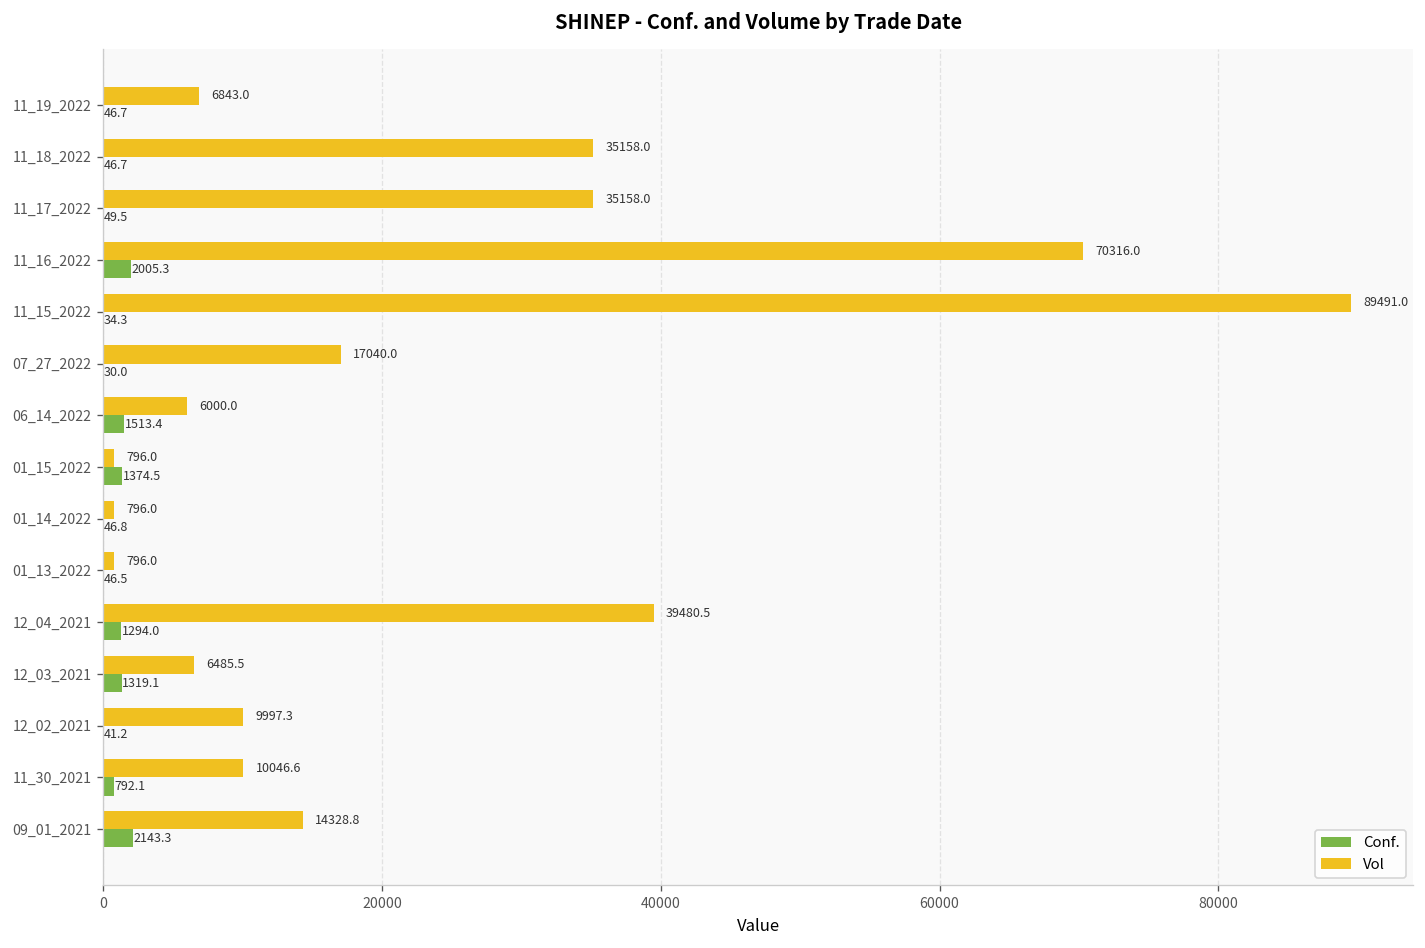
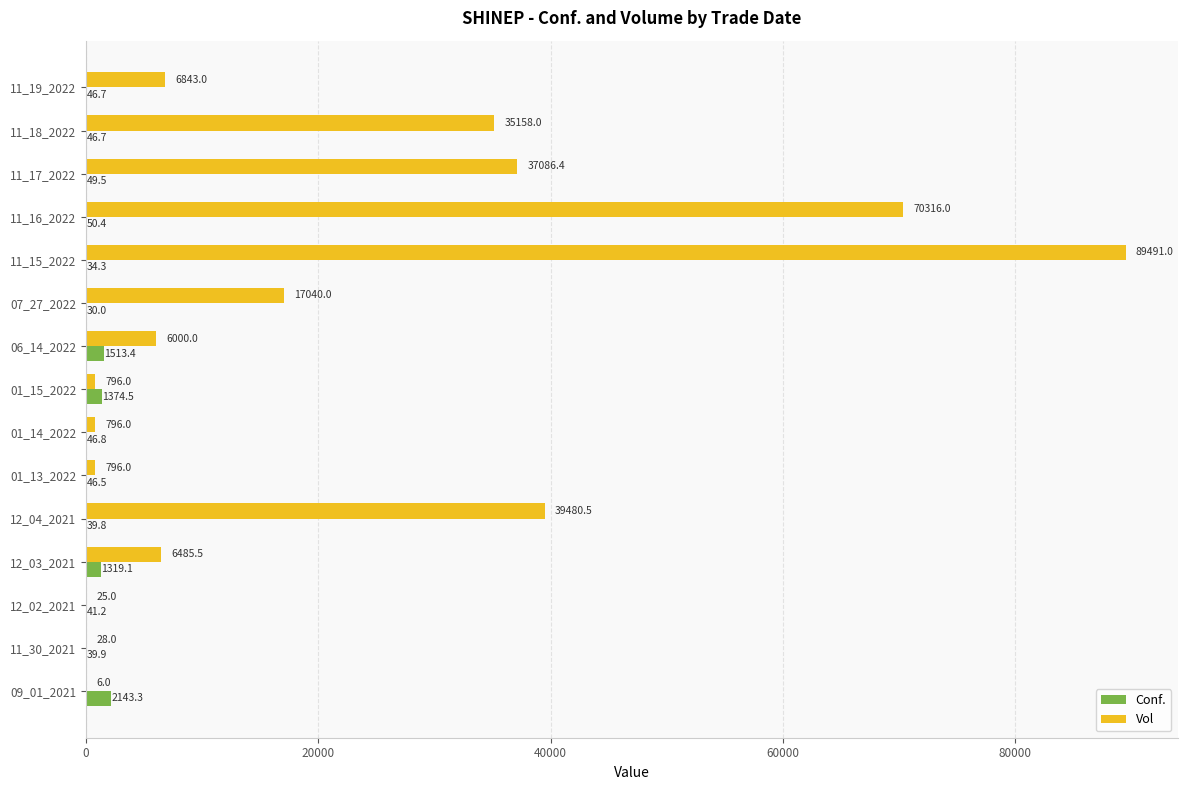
Vol, 11_17_2022: 35158.0 -> 37086.4
Conf., 11_16_2022: 2005.3 -> 50.4
Conf., 12_04_2021: 1294.0 -> 39.8
Vol, 12_02_2021: 9997.3 -> 25.0
Vol, 11_30_2021: 10046.6 -> 28.0
Conf., 11_30_2021: 792.1 -> 39.9
Vol, 09_01_2021: 14328.8 -> 6.0
